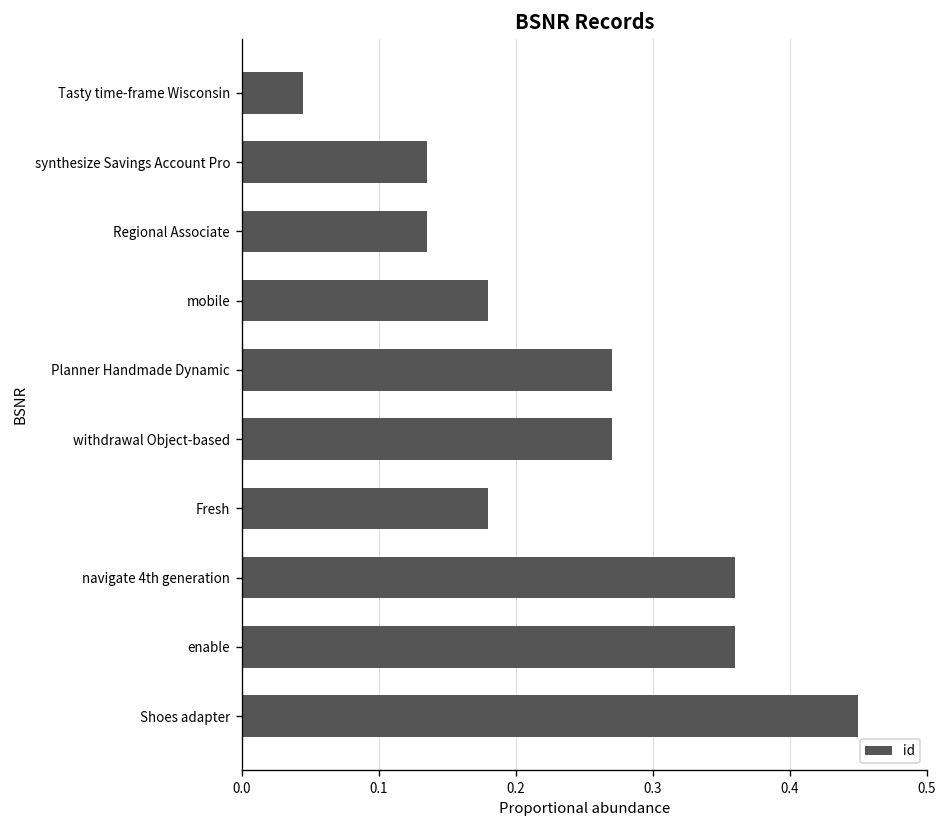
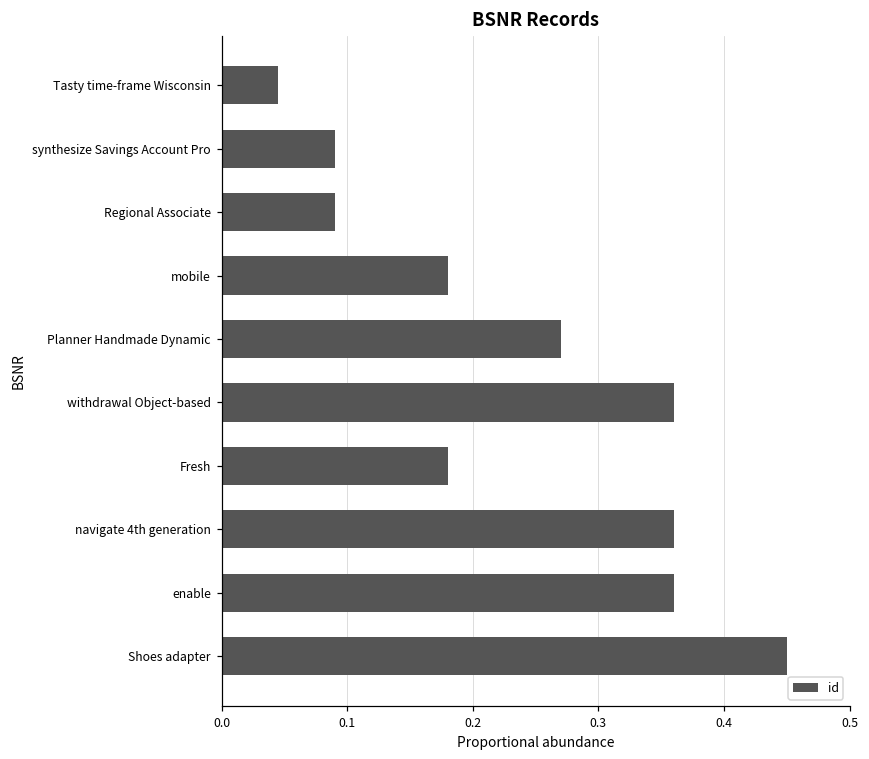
synthesize Savings Account Pro: 0.135 -> 0.090
Regional Associate: 0.135 -> 0.090
withdrawal Object-based: 0.270 -> 0.360
